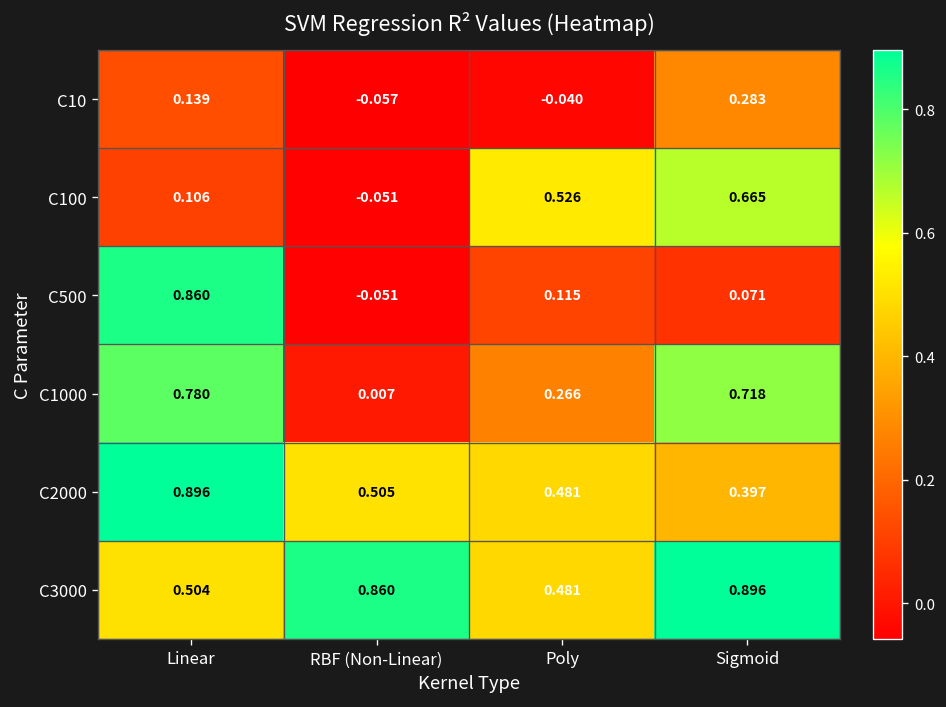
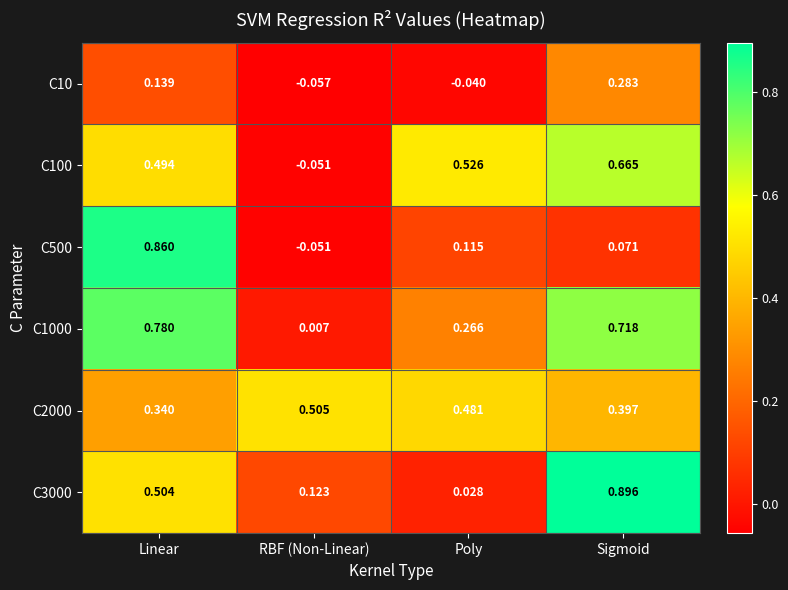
C100, Linear: 0.106 -> 0.494
C2000, Linear: 0.896 -> 0.340
C3000, RBF (Non-Linear): 0.860 -> 0.123
C3000, Poly: 0.481 -> 0.028
